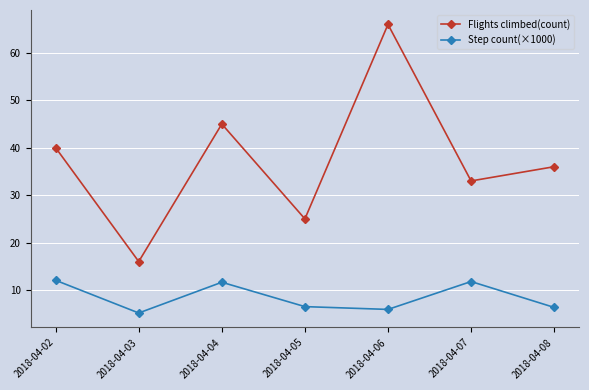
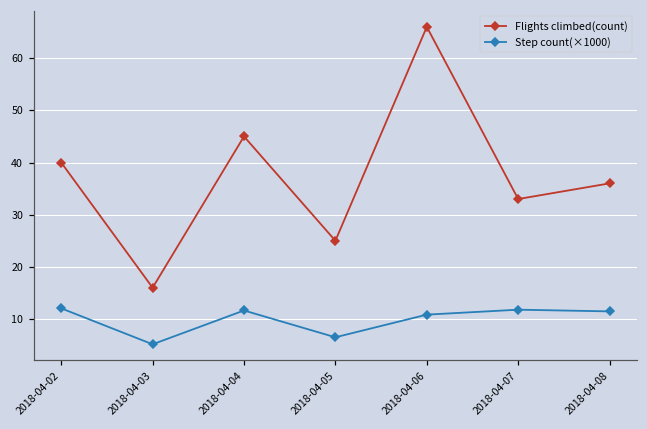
Step count(×1000), 2018-04-06: 6 -> 11
Step count(×1000), 2018-04-08: 6 -> 11
